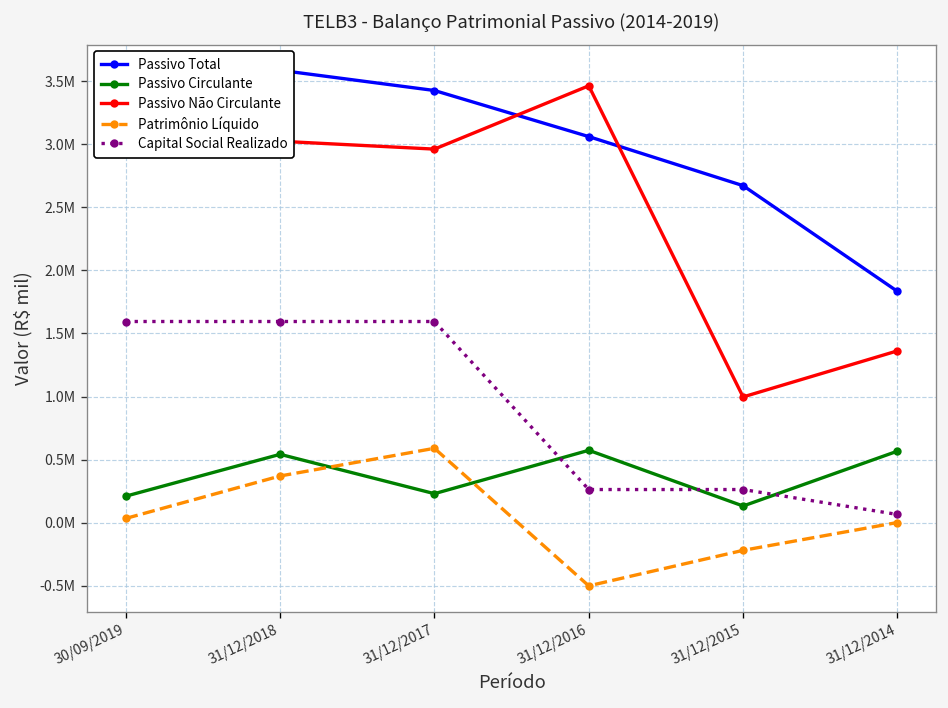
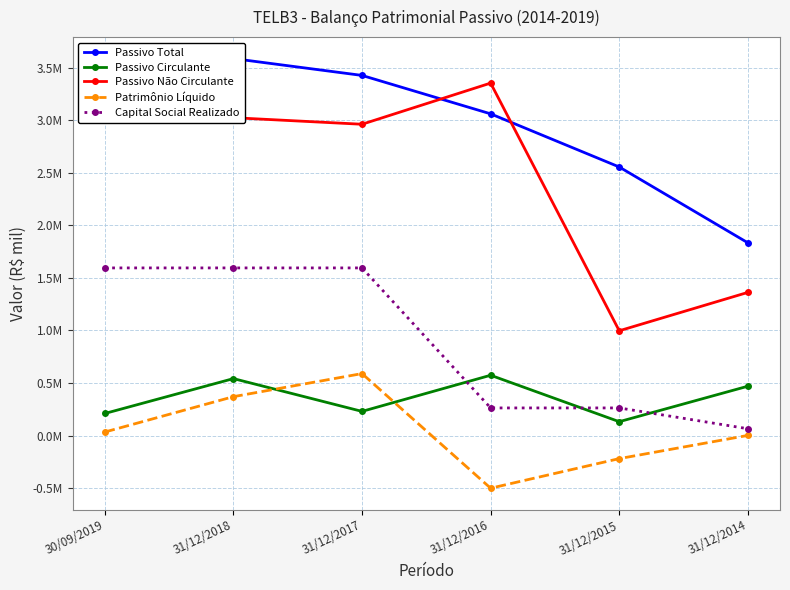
Passivo Não Circulante, 31/12/2016: 3460000 -> 3350000
Passivo Total, 31/12/2015: 2670000 -> 2550000
Passivo Circulante, 31/12/2014: 570000 -> 470000
